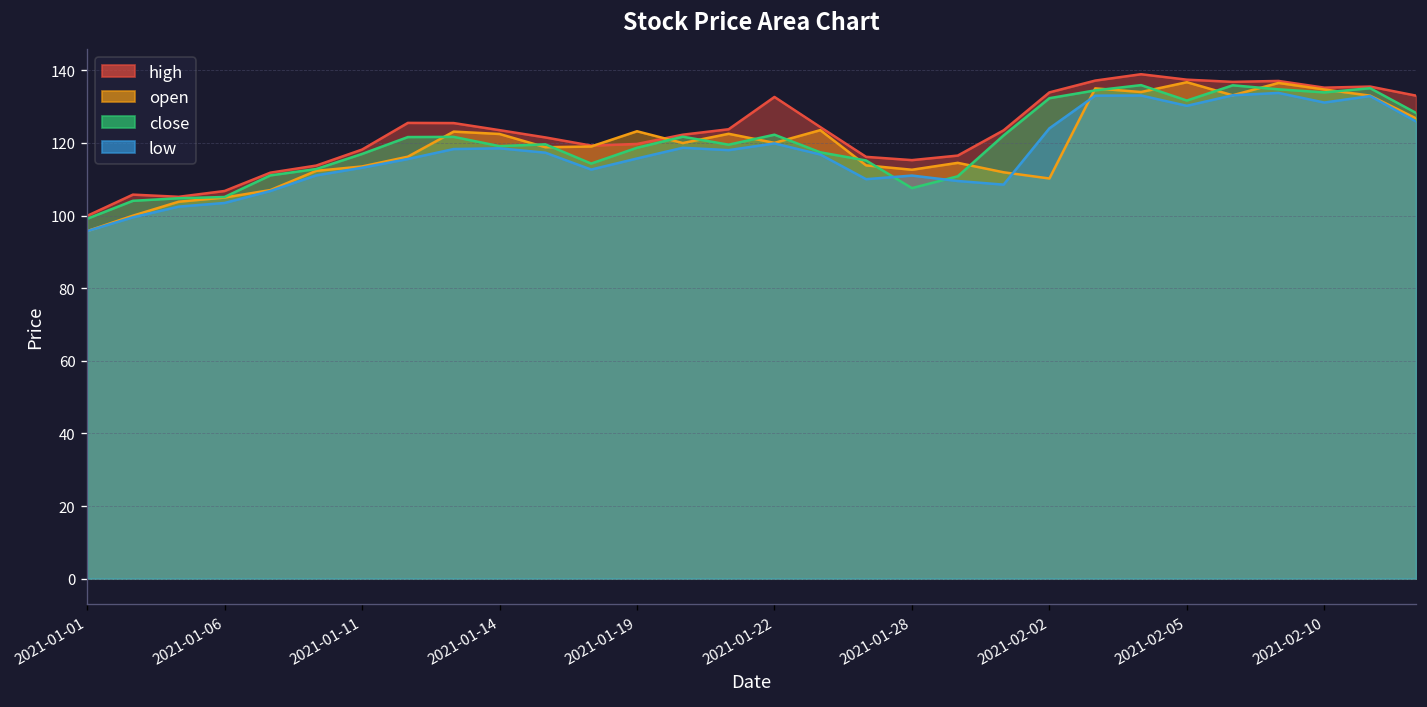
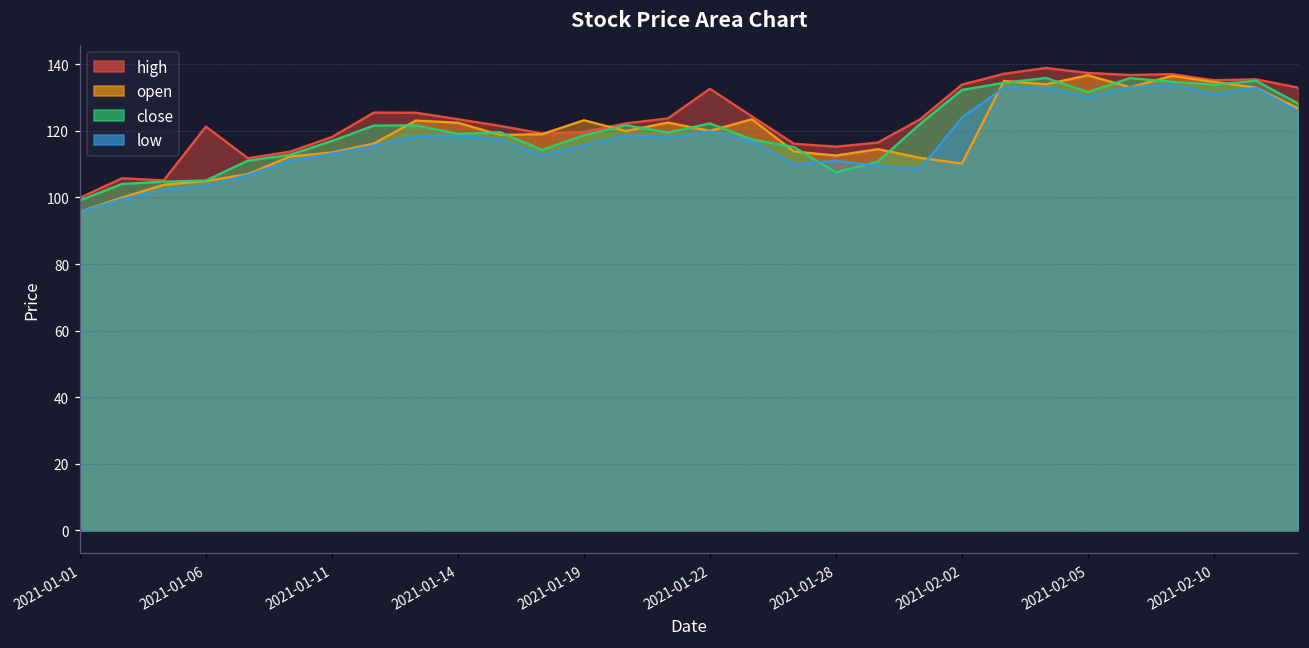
high, 2021-01-06: 107 -> 121
